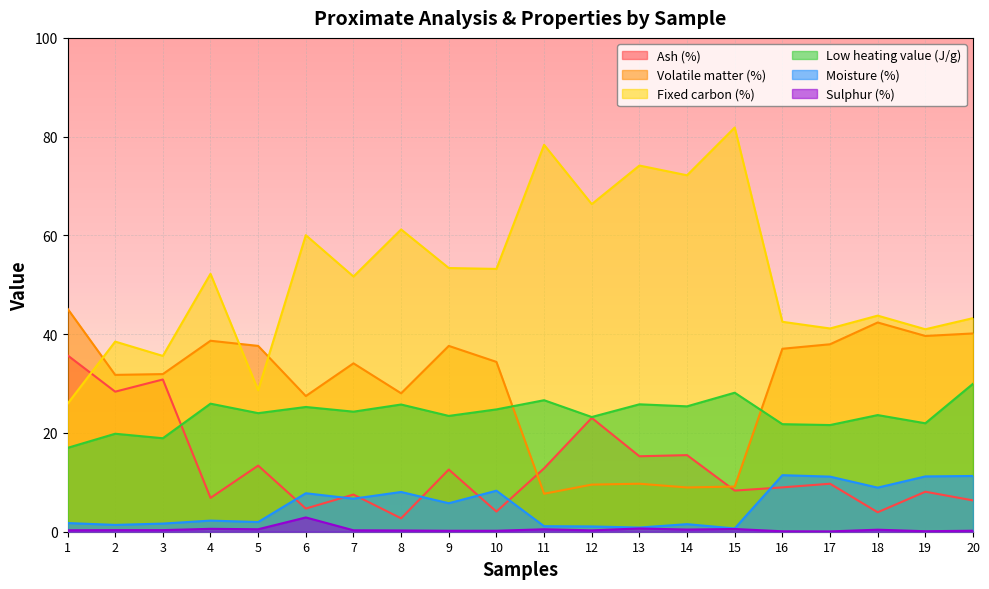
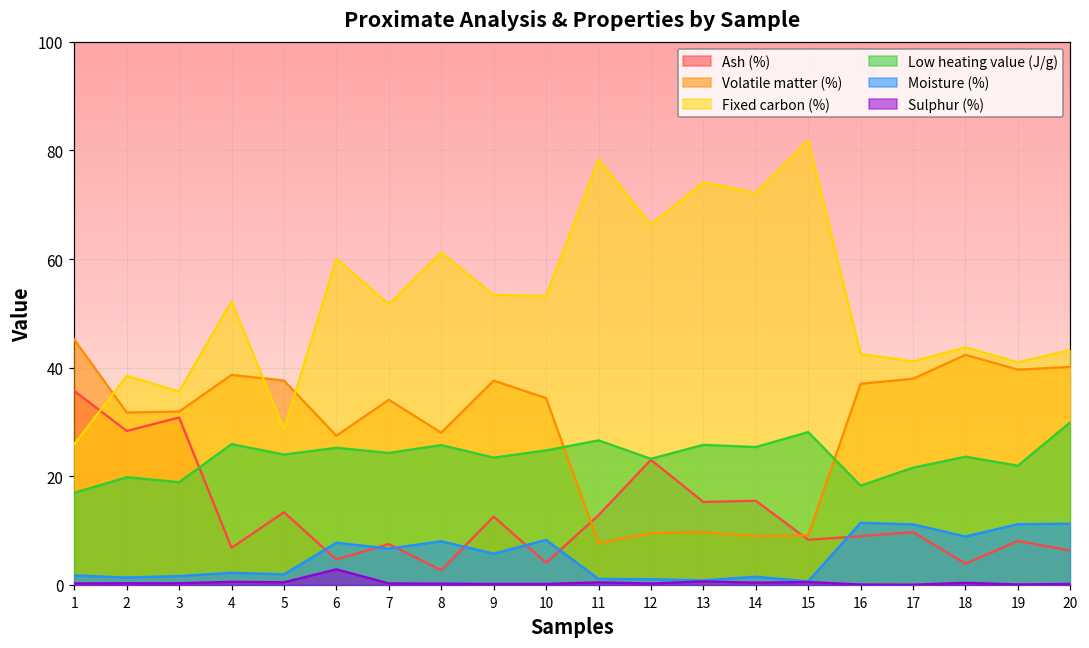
Low heating value (J/g), 16: 22 -> 18
